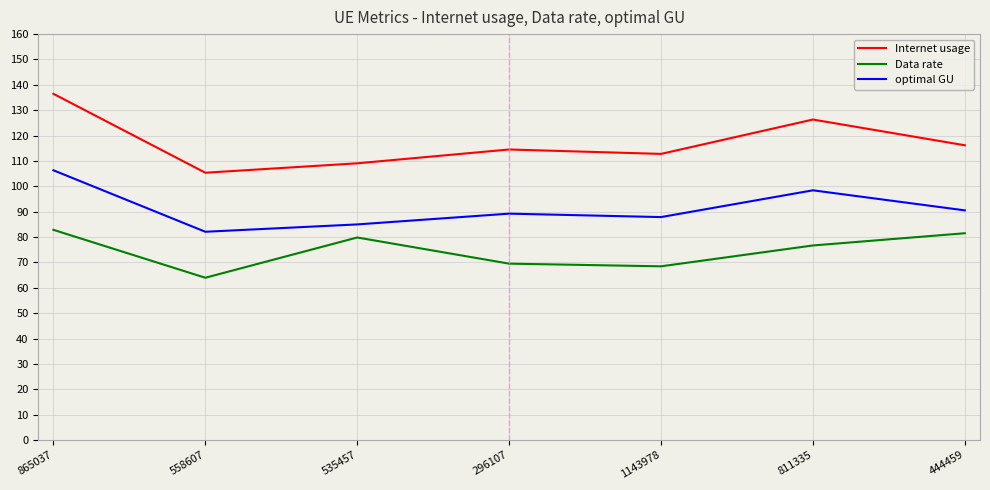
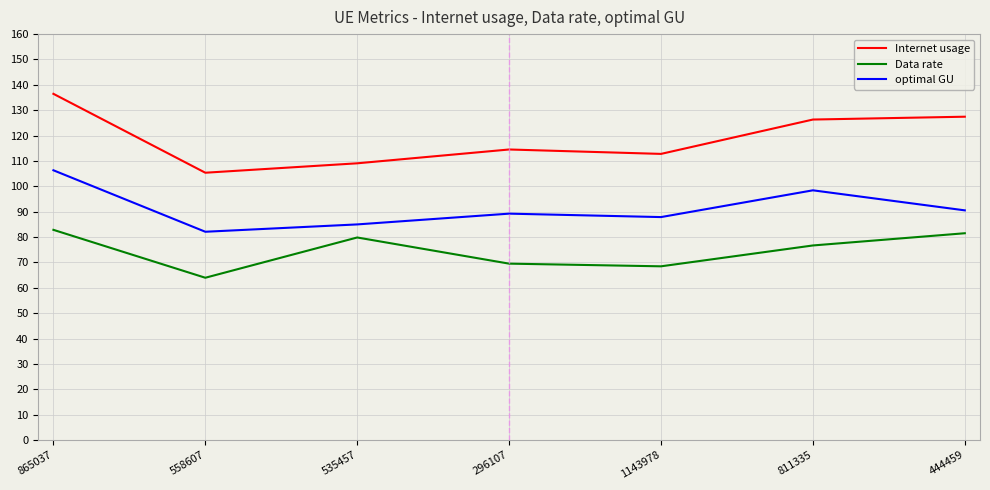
Internet usage, 444459: 116 -> 127
